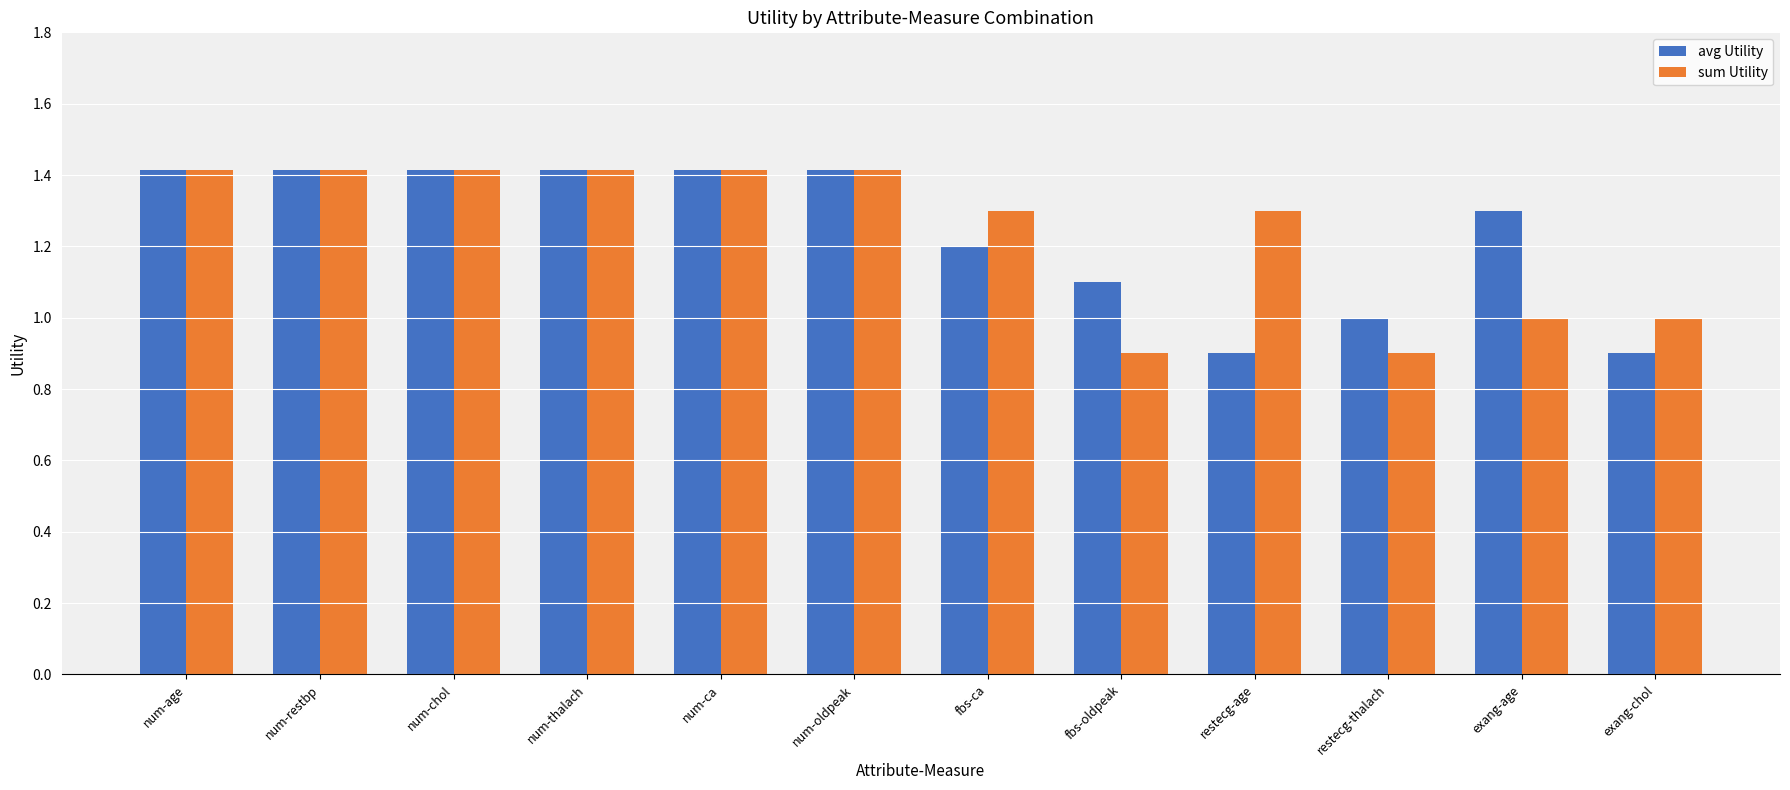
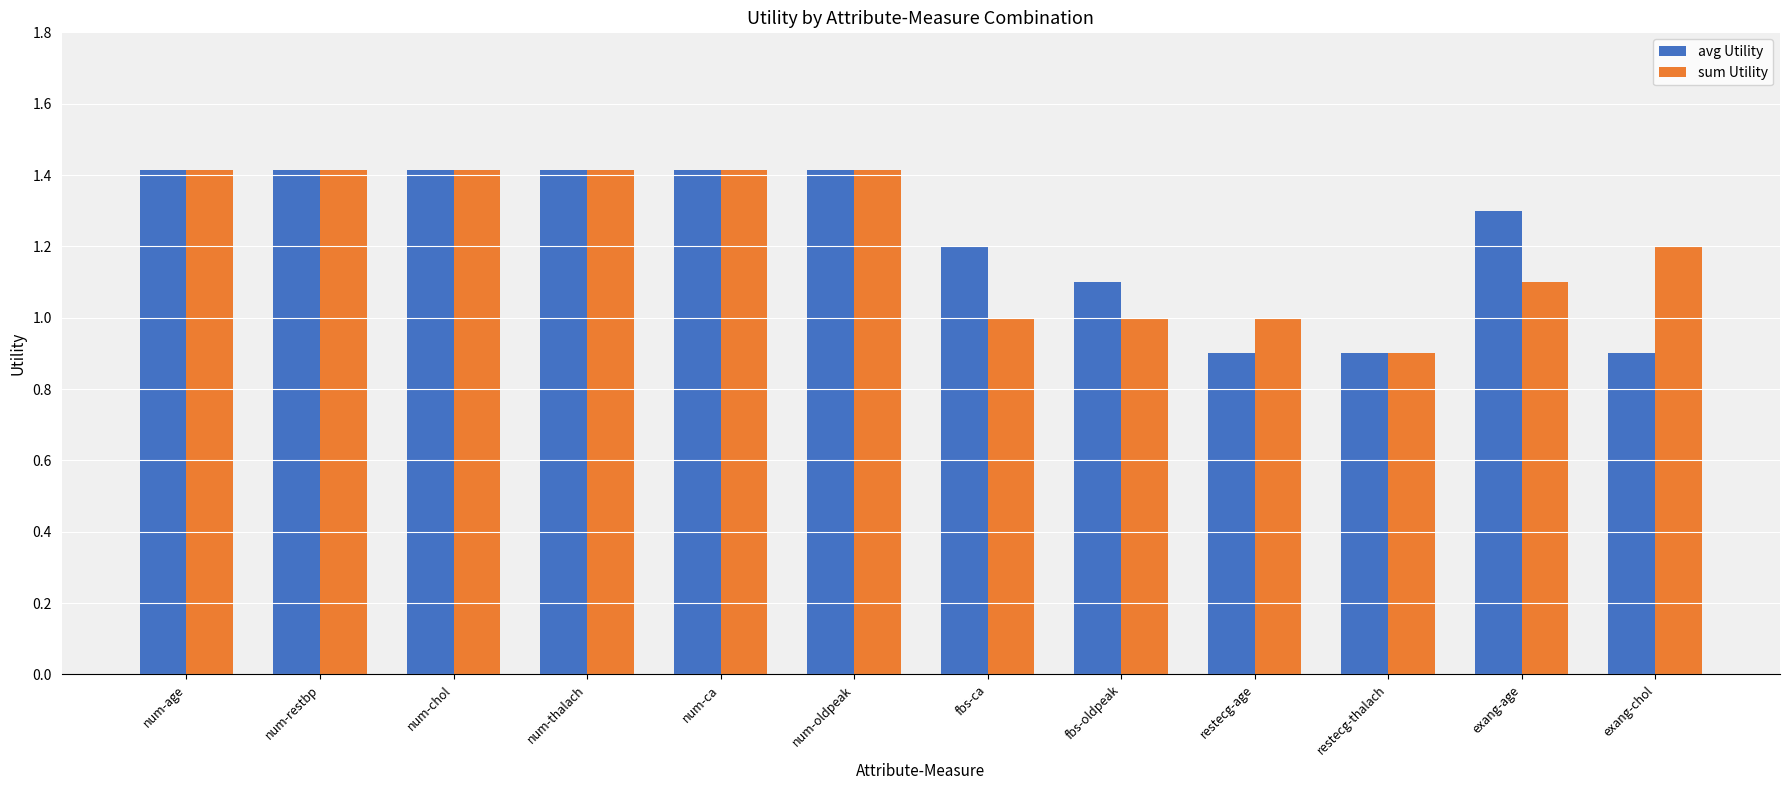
sum Utility, fbs-ca: 1.3 -> 1.0
sum Utility, fbs-oldpeak: 0.9 -> 1.0
sum Utility, restecg-age: 1.3 -> 1.0
avg Utility, restecg-thalach: 1.0 -> 0.9
sum Utility, exang-age: 1.0 -> 1.1
sum Utility, exang-chol: 1.0 -> 1.2
